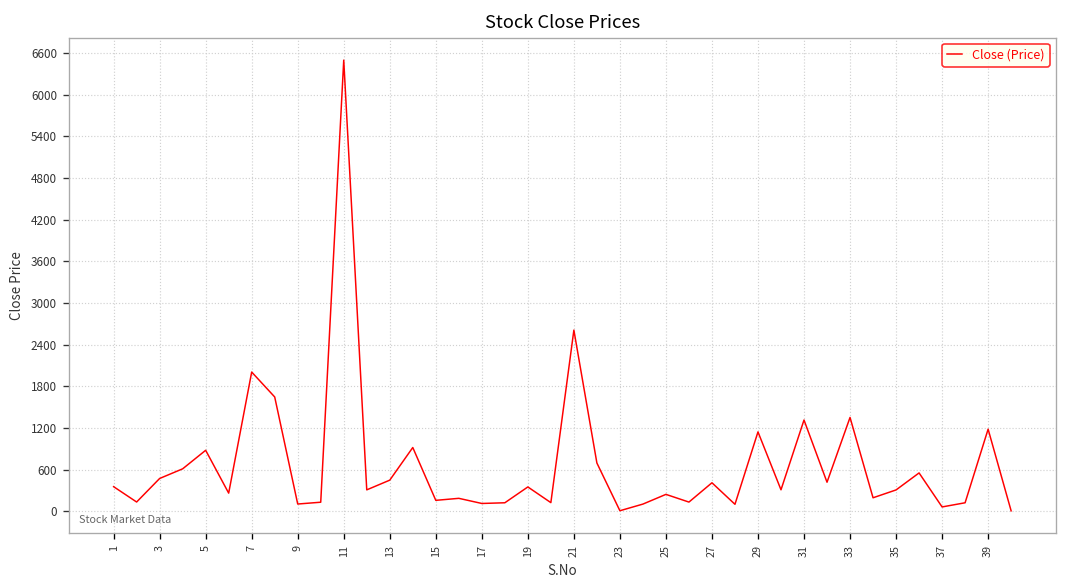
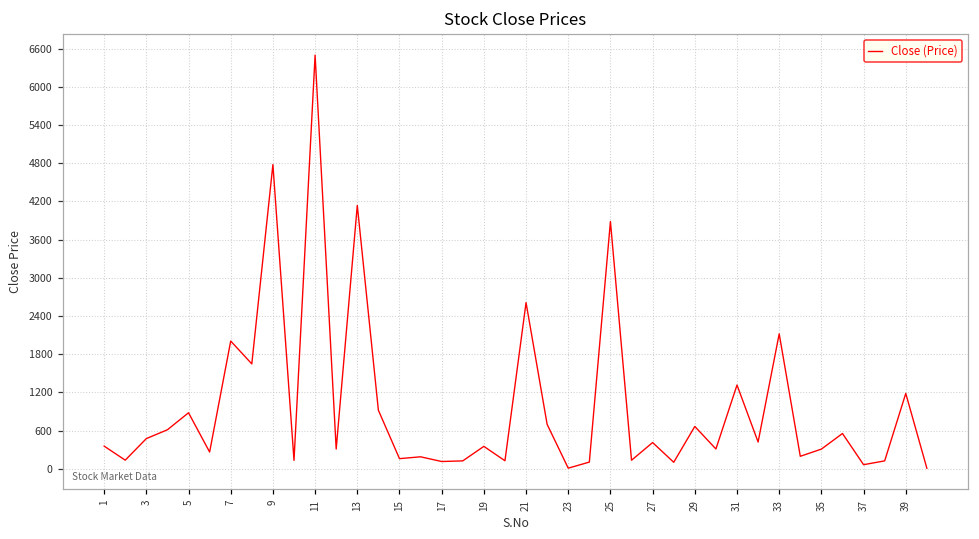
9: 100 -> 4800
13: 500 -> 4100
25: 200 -> 3900
29: 1100 -> 700
33: 1400 -> 2100
